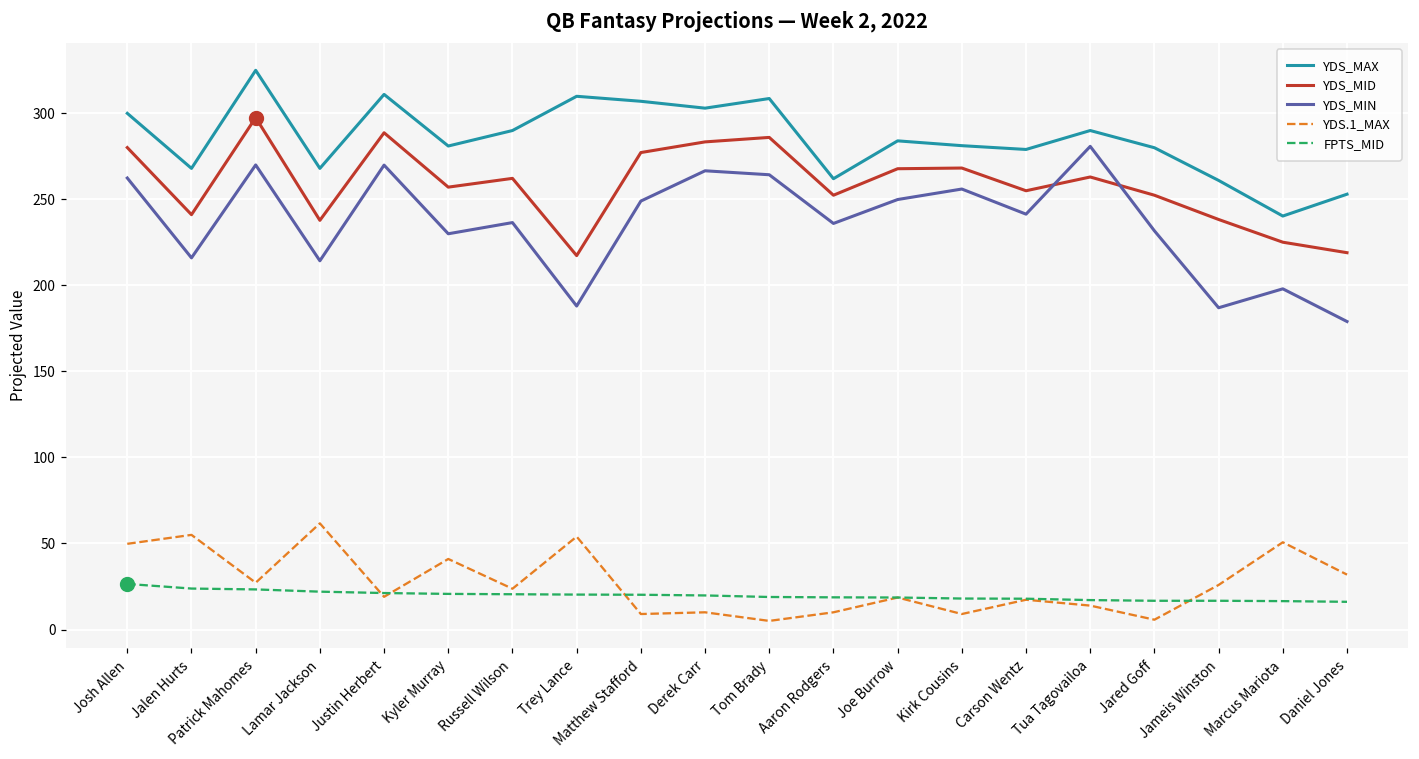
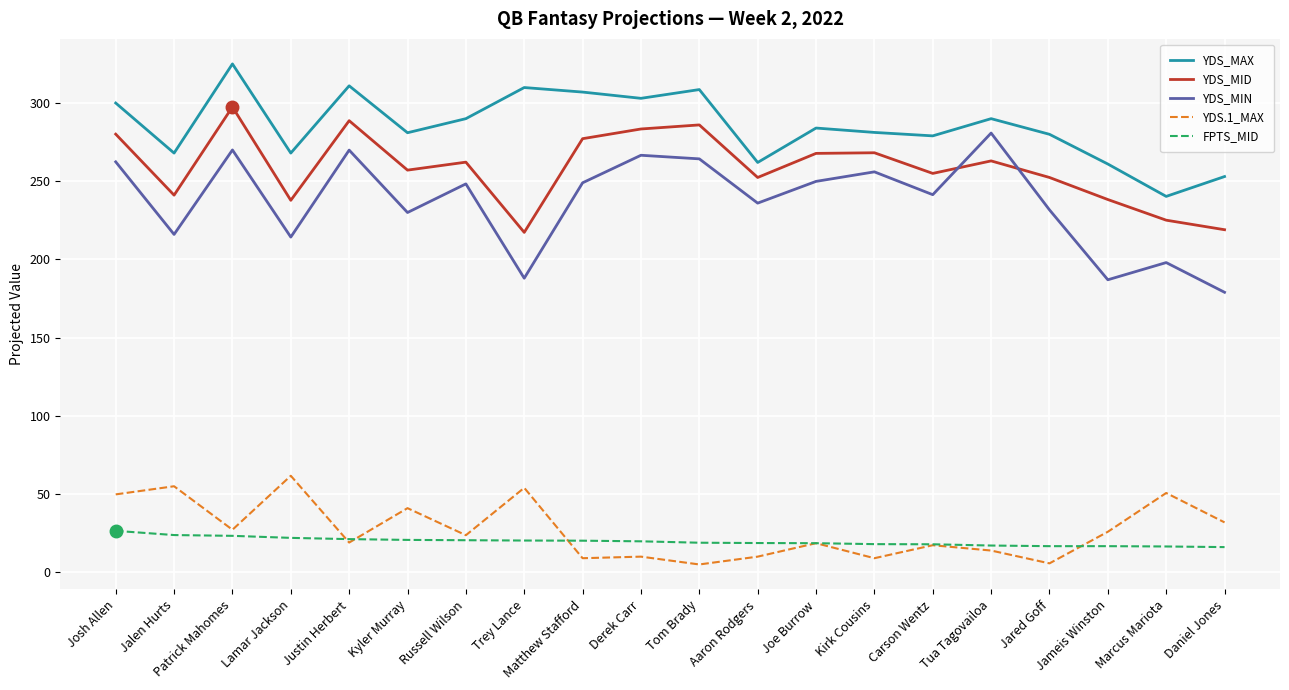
YDS_MIN, Russell Wilson: 237 -> 248
